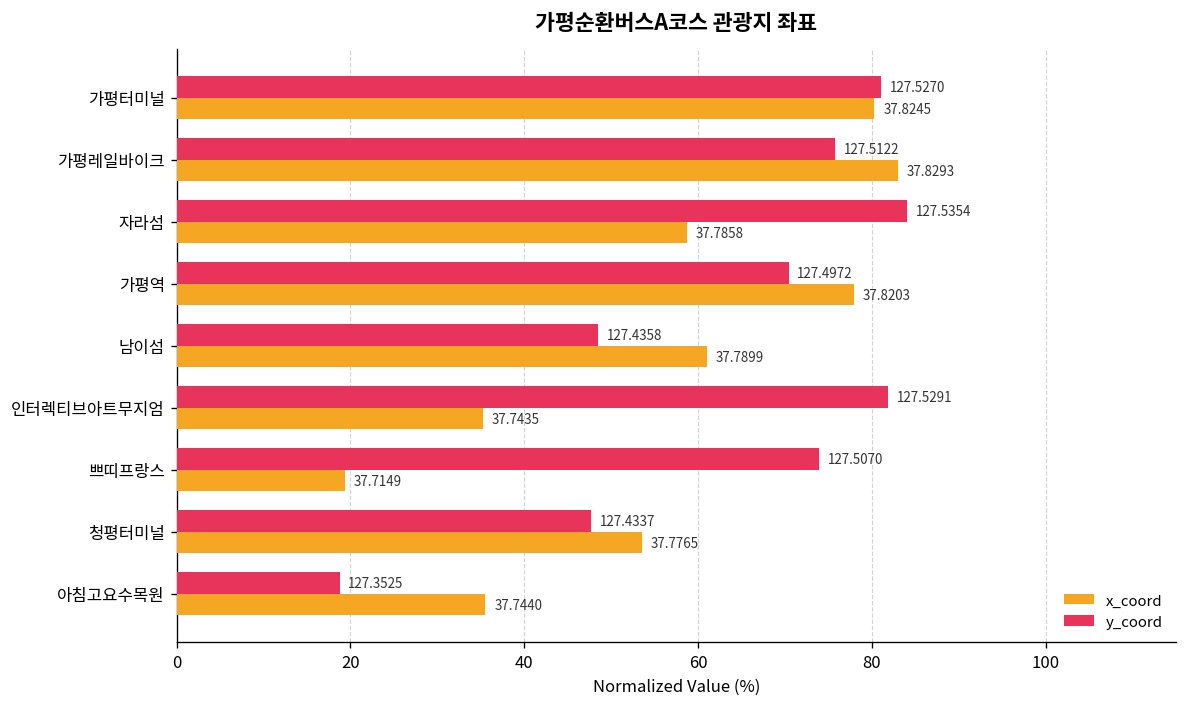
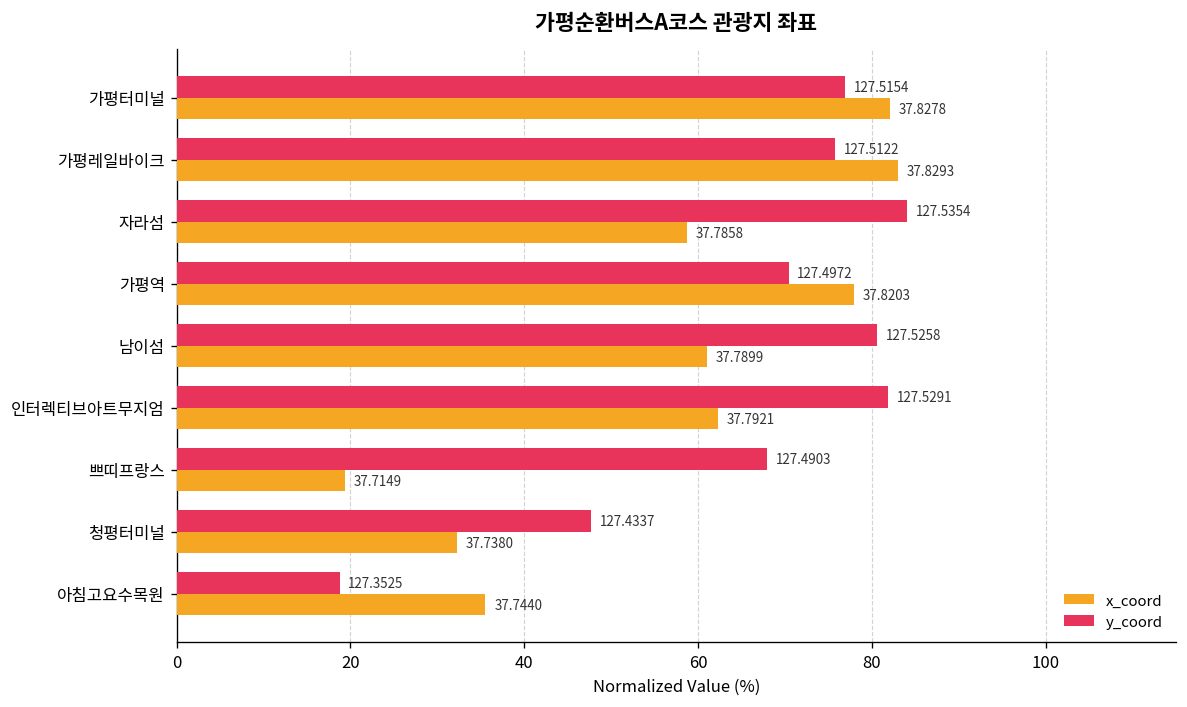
y_coord, 가평터미널: 127.5270 -> 127.5154
x_coord, 가평터미널: 37.8245 -> 37.8278
y_coord, 남이섬: 127.4358 -> 127.5258
x_coord, 인터렉티브아트무지엄: 37.7435 -> 37.7921
y_coord, 쁘띠프랑스: 127.5070 -> 127.4903
x_coord, 청평터미널: 37.7765 -> 37.7380
